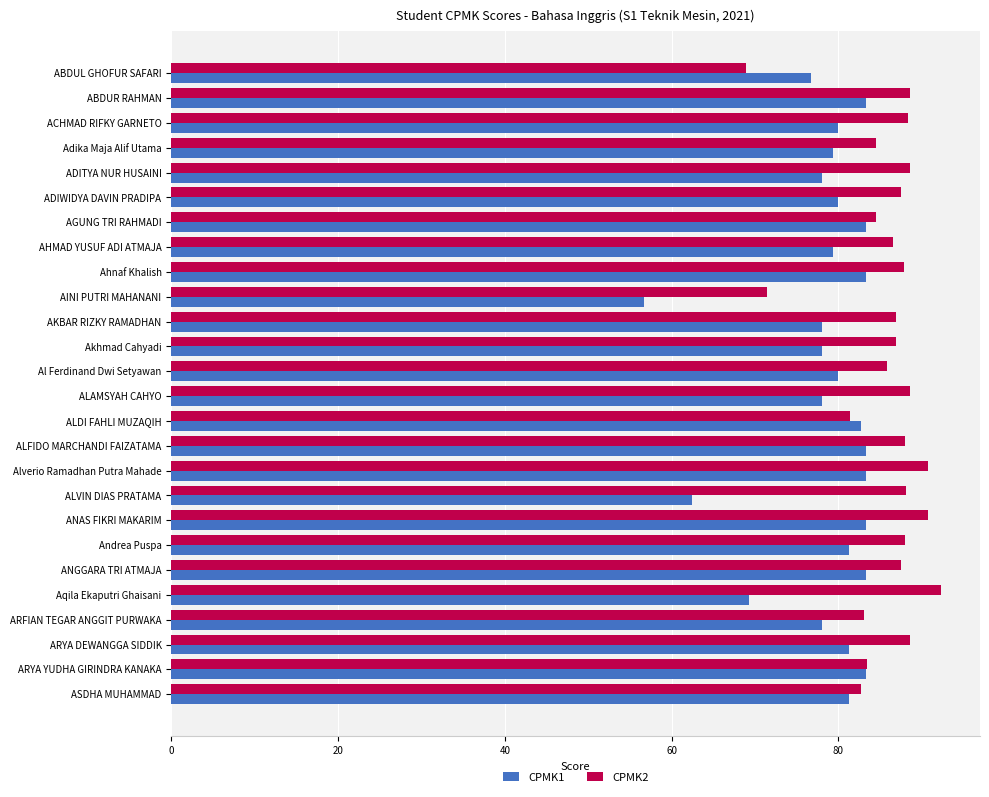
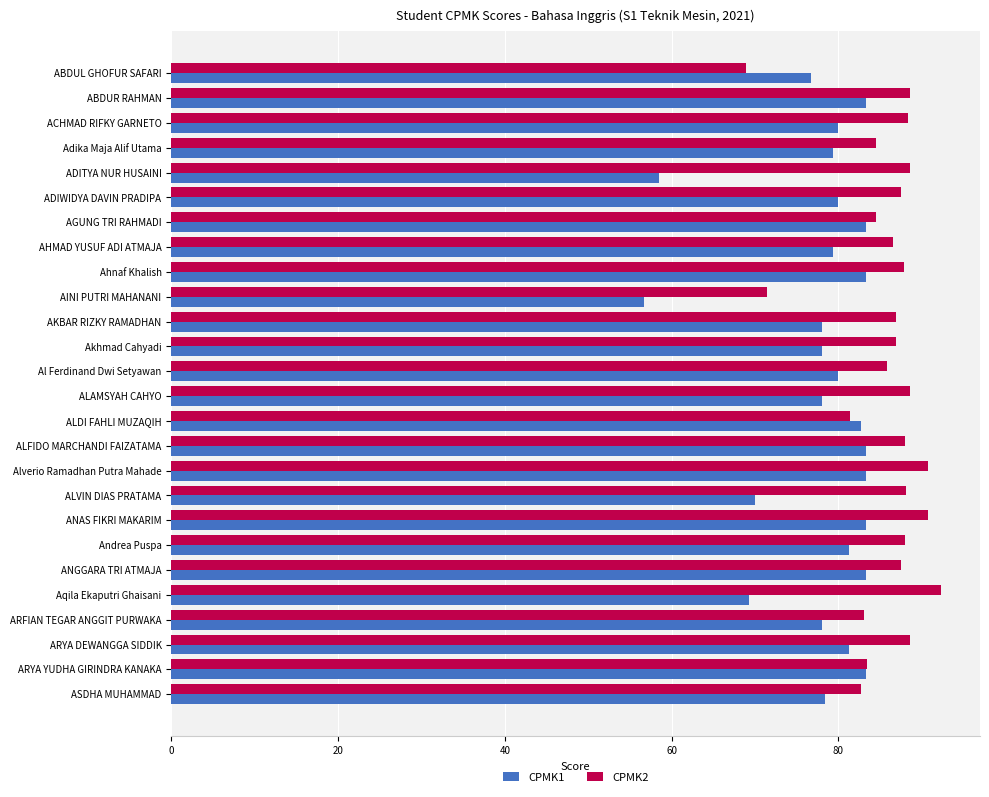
CPMK1, ADITYA NUR HUSAINI: 78 -> 59
CPMK1, ALVIN DIAS PRATAMA: 63 -> 70
CPMK1, ASDHA MUHAMMAD: 81 -> 78
